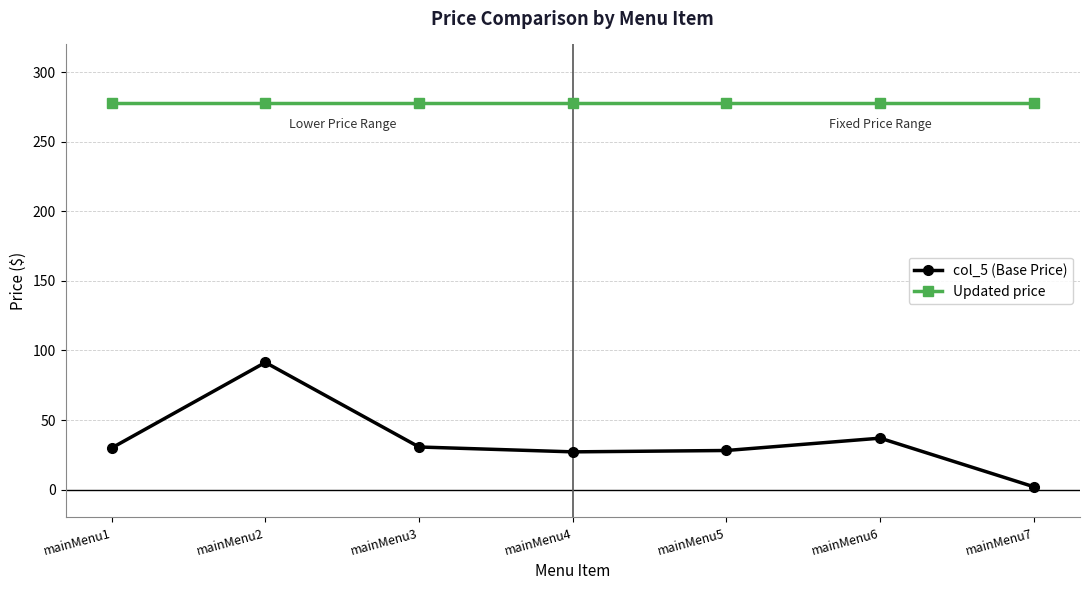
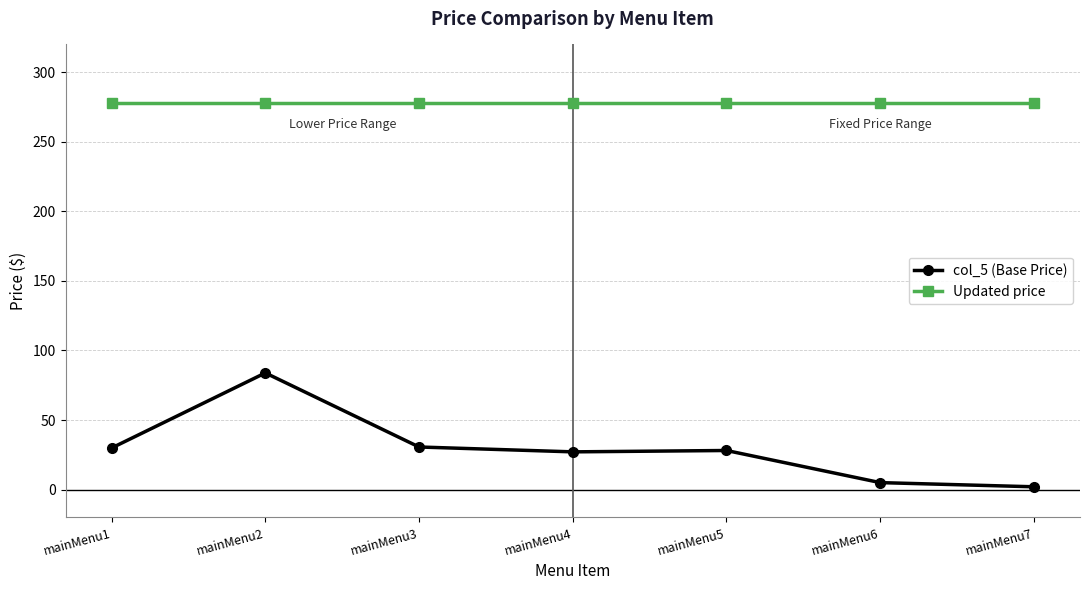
col_5 (Base Price), mainMenu2: 91 -> 84
col_5 (Base Price), mainMenu6: 37 -> 5
